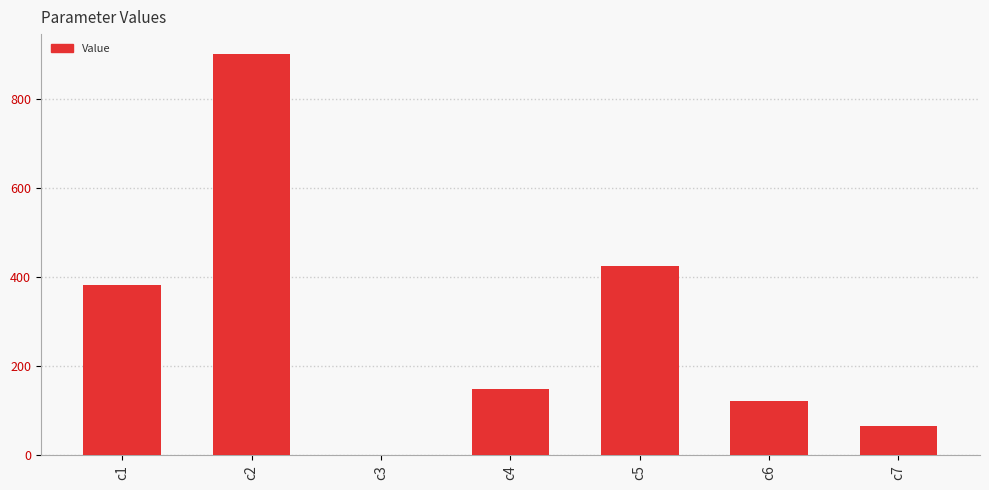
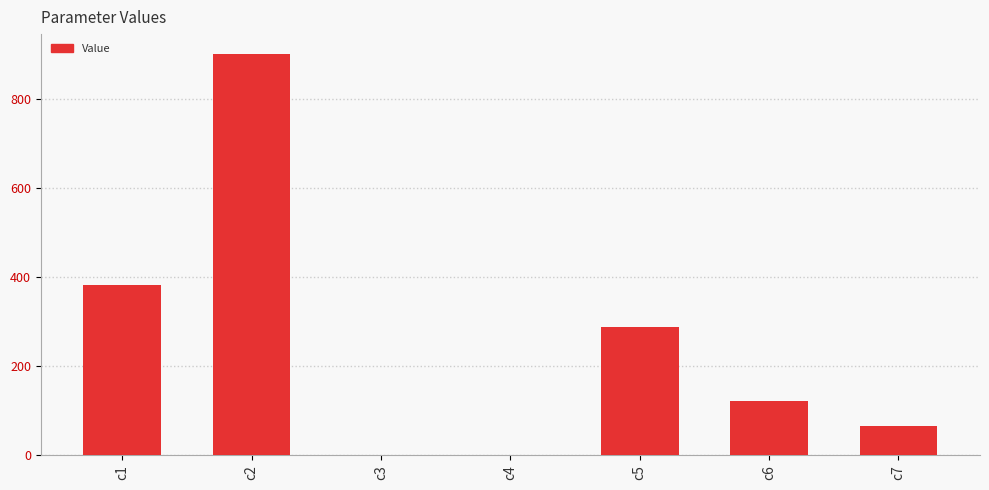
c4: 150 -> 0
c5: 430 -> 290
